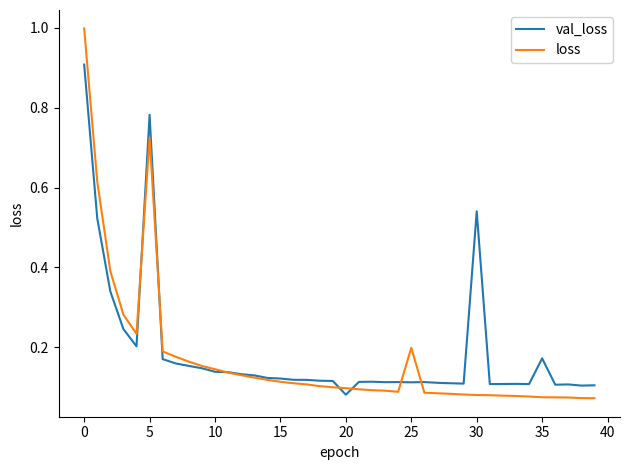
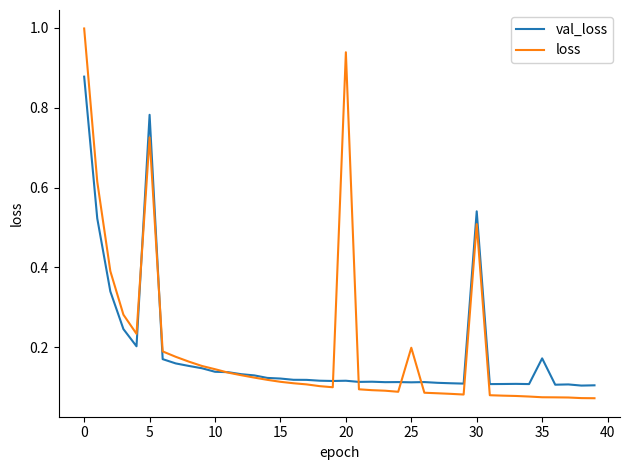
val_loss, 0: 0.91 -> 0.88
val_loss, 20: 0.08 -> 0.12
loss, 20: 0.10 -> 0.94
loss, 30: 0.08 -> 0.51
